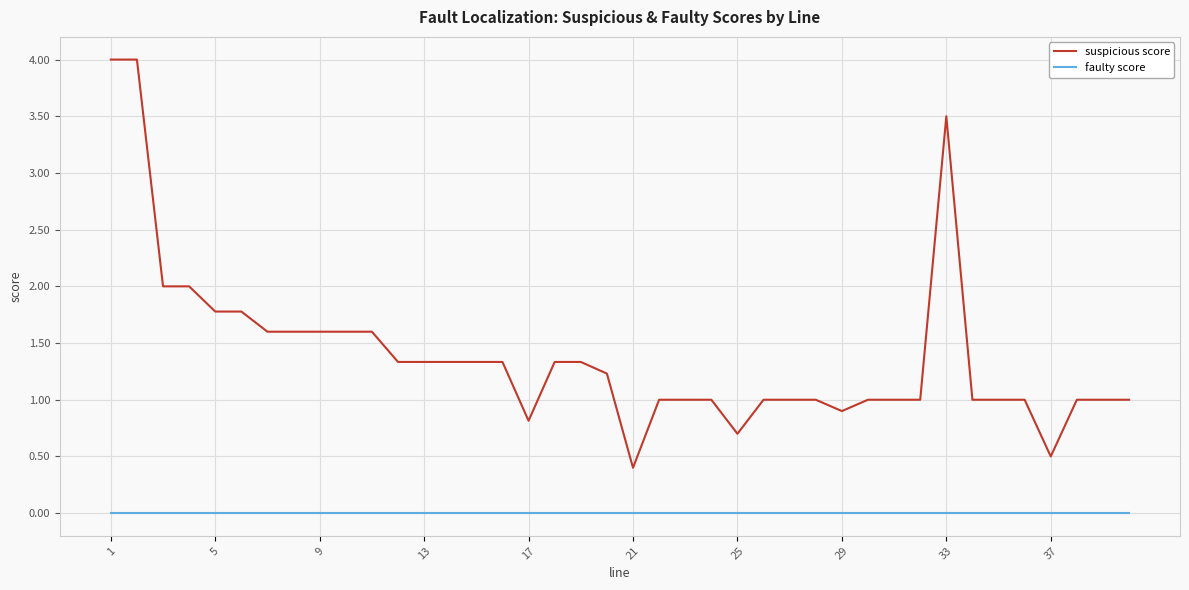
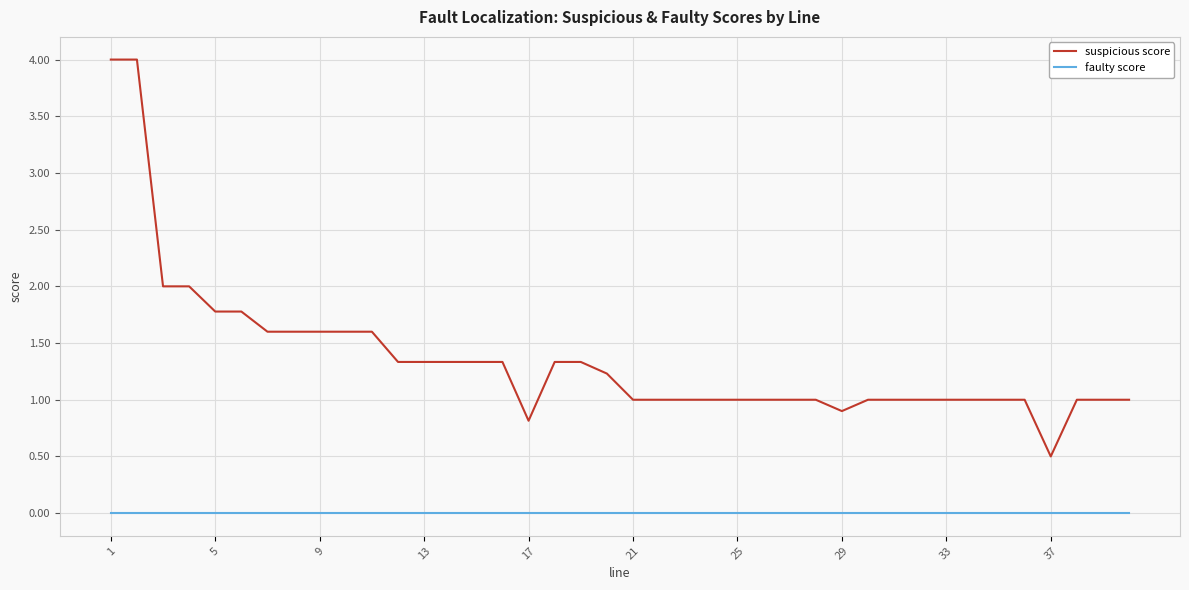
suspicious score, 21: 0.4 -> 1.0
suspicious score, 25: 0.7 -> 1.0
suspicious score, 33: 3.5 -> 1.0
